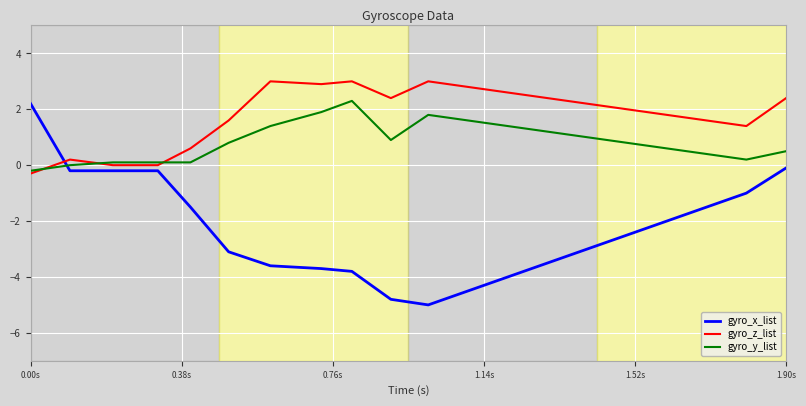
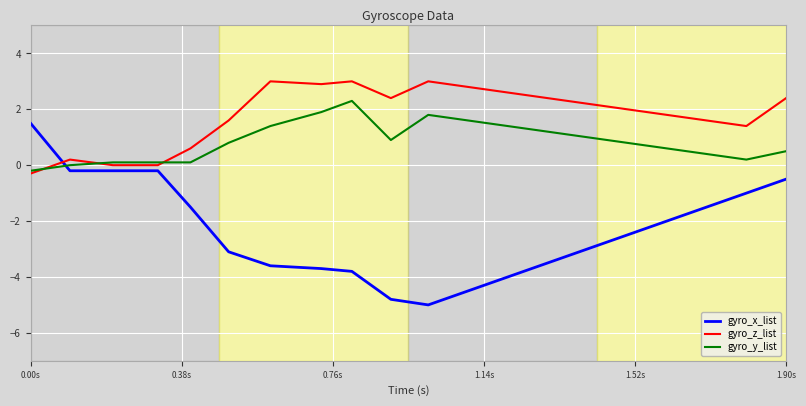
gyro_x_list, 0.00s: 2.2 -> 1.5
gyro_x_list, 1.90s: -0.1 -> -0.5
